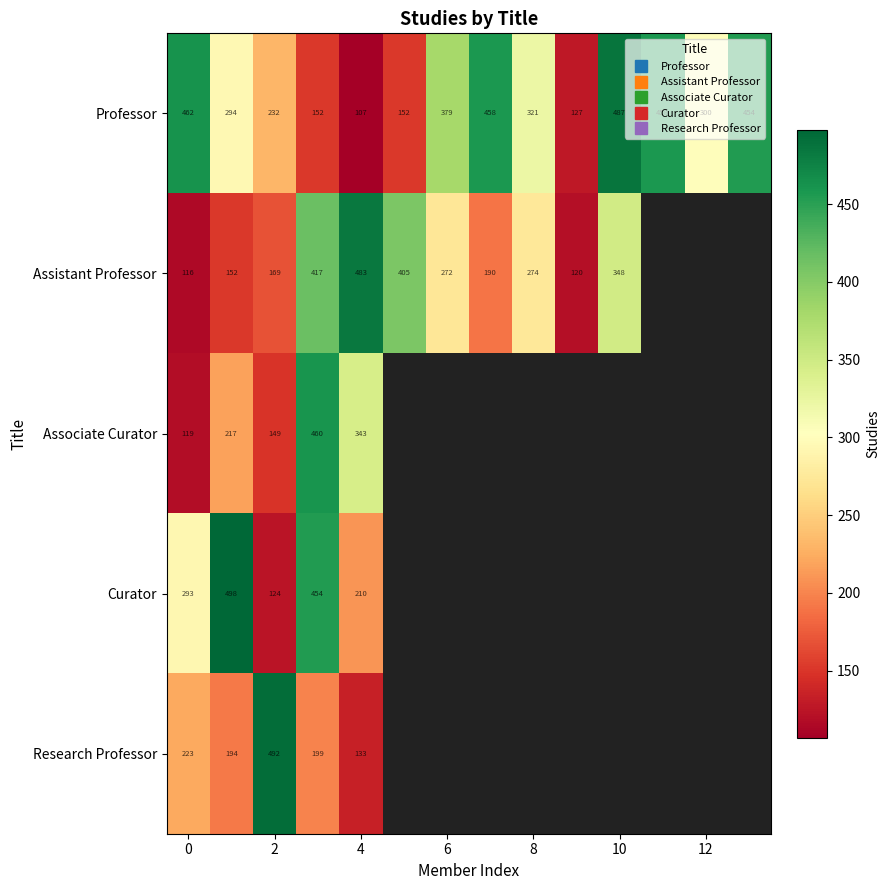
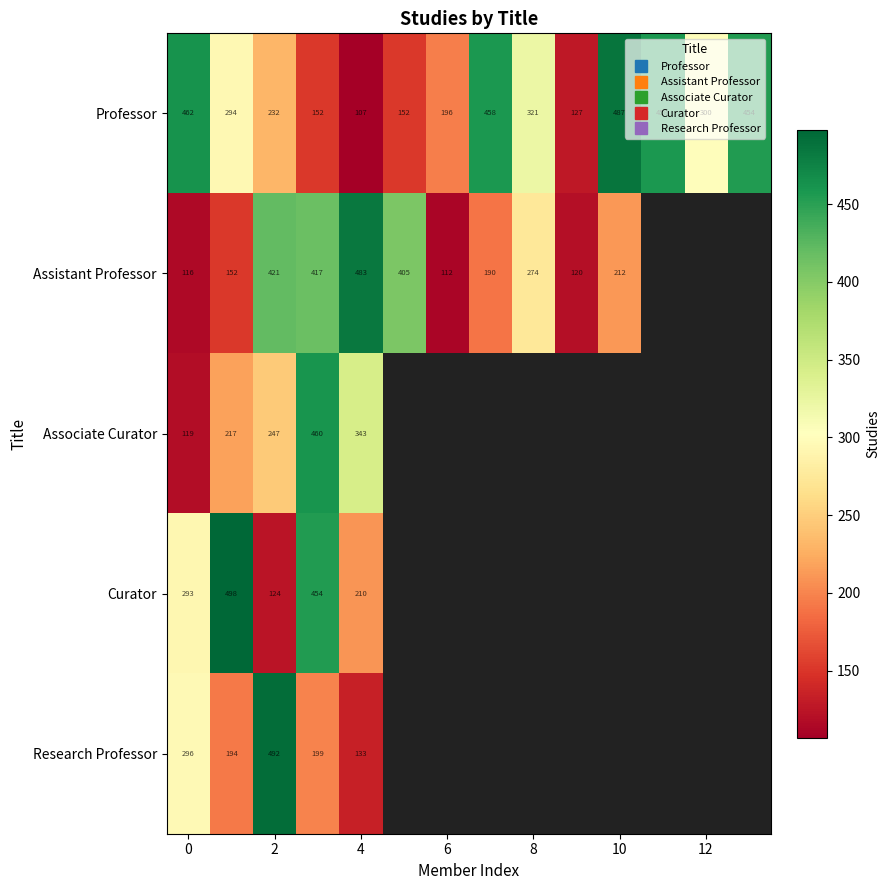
Professor, 6: 379 -> 196
Assistant Professor, 2: 169 -> 421
Assistant Professor, 6: 272 -> 112
Assistant Professor, 10: 348 -> 212
Associate Curator, 2: 149 -> 247
Research Professor, 0: 223 -> 296
